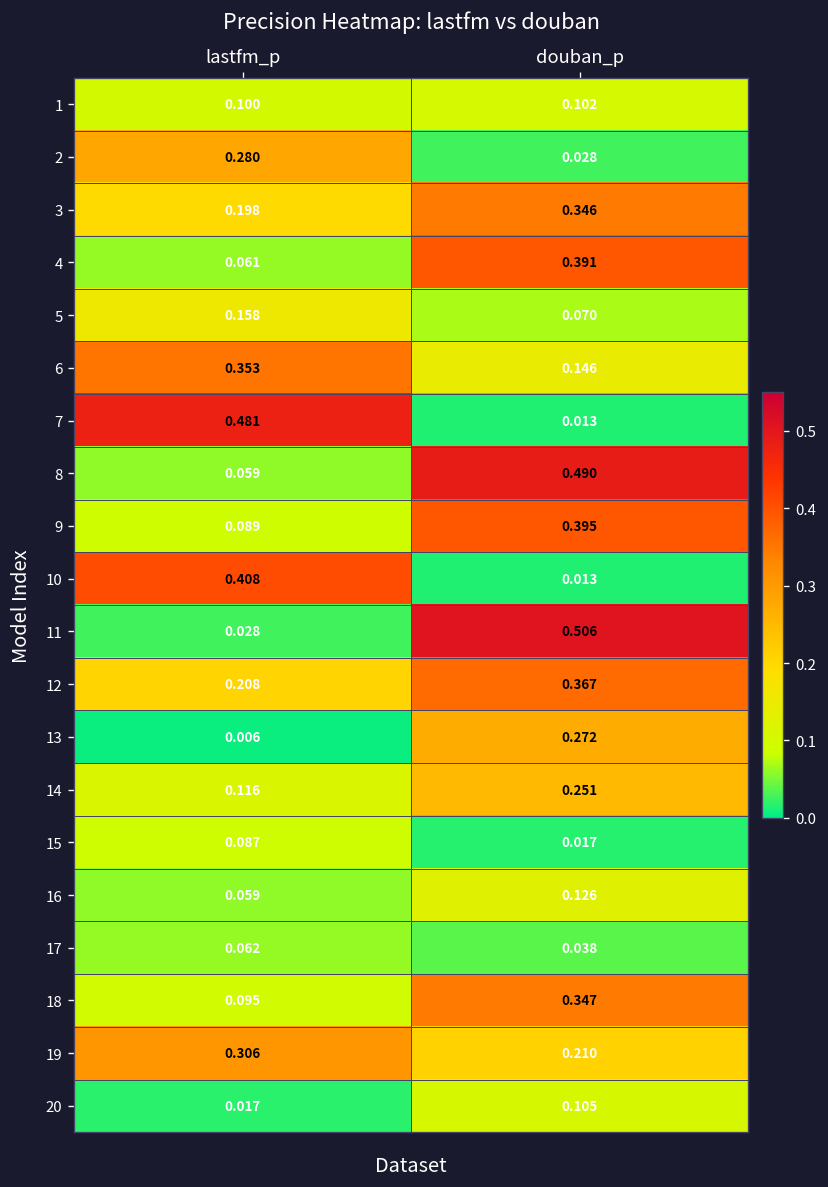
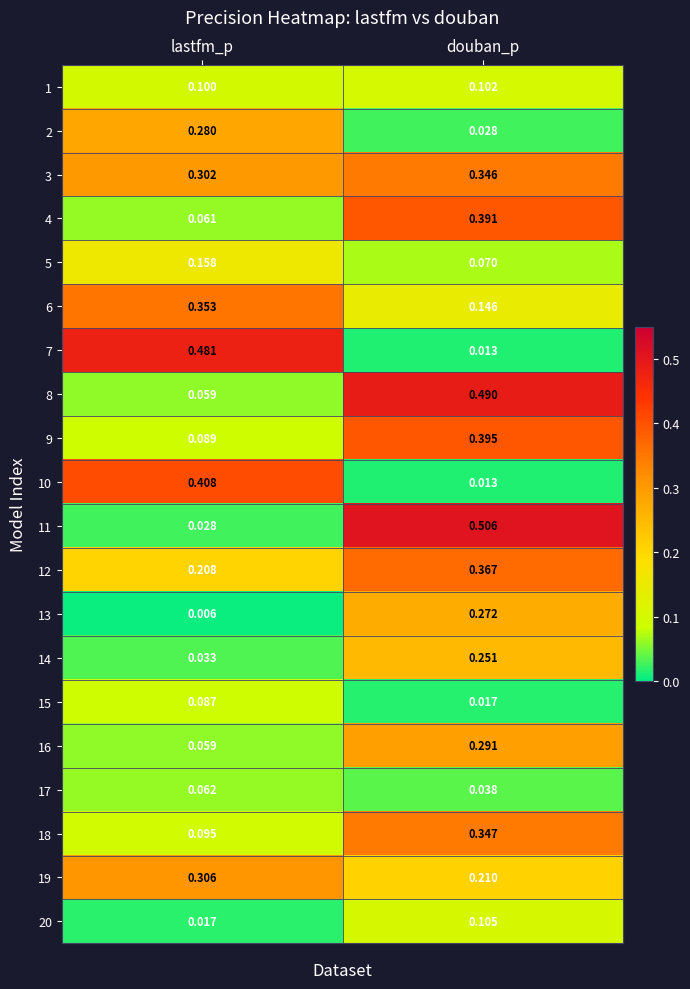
3, lastfm_p: 0.198 -> 0.302
14, lastfm_p: 0.116 -> 0.033
16, douban_p: 0.126 -> 0.291
